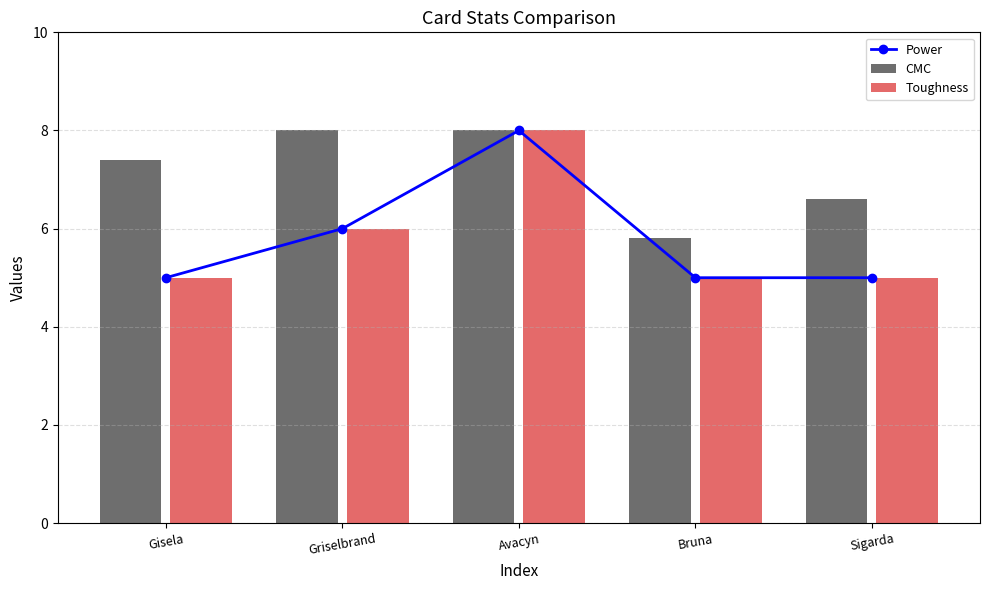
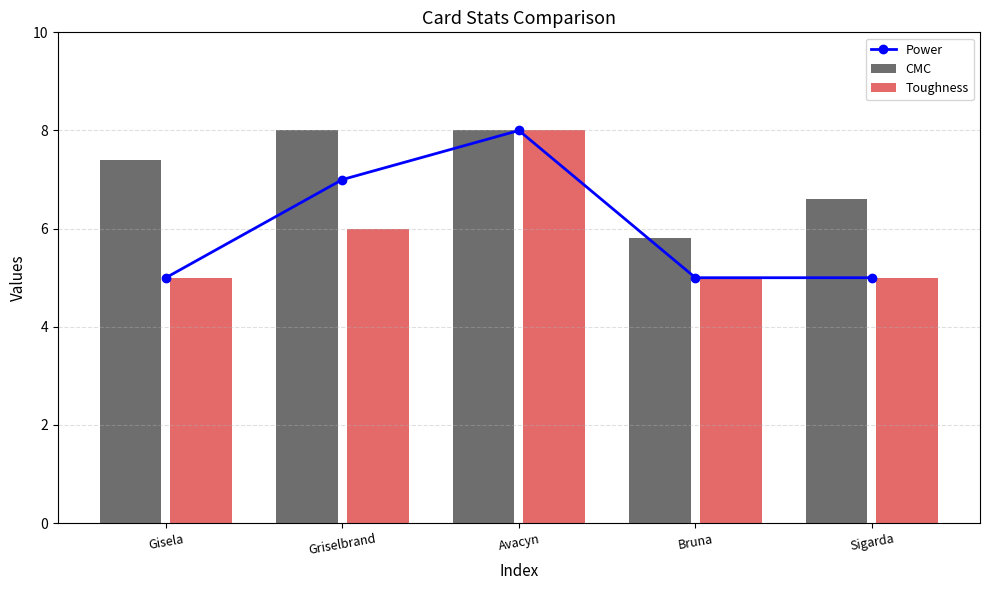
Power, Griselbrand: 6 -> 7
